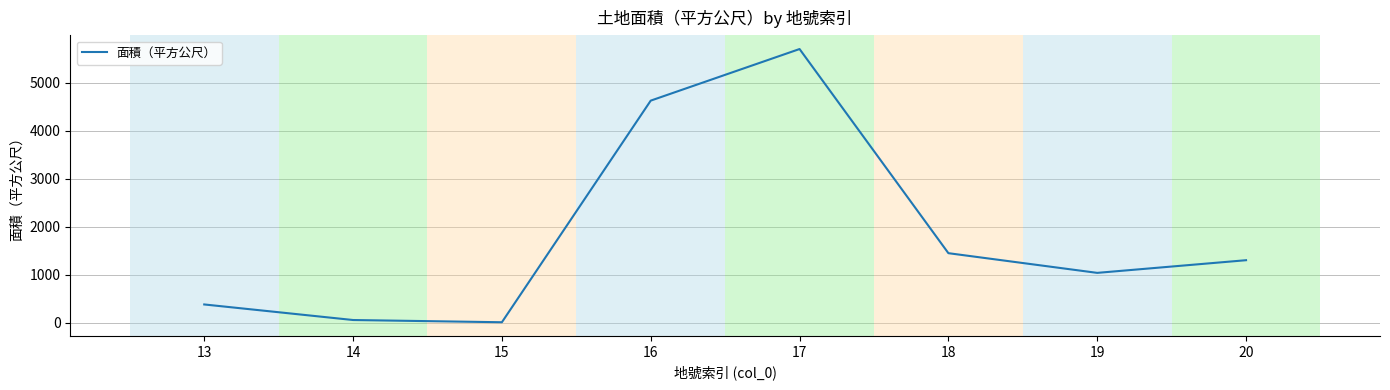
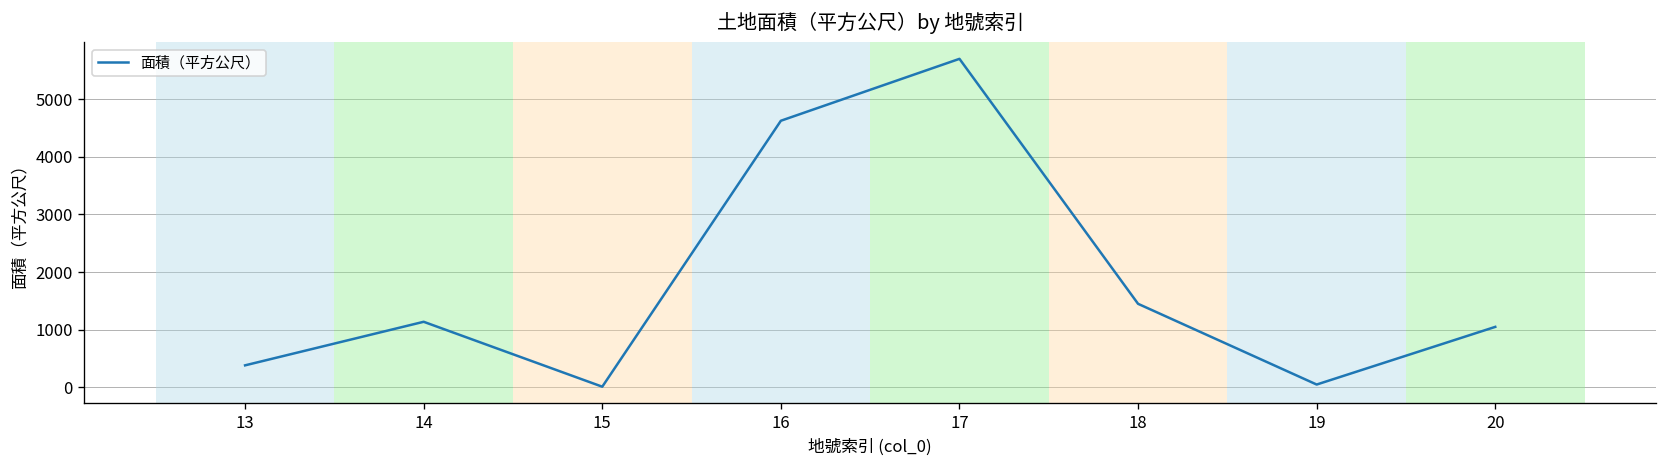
14: 100 -> 1100
19: 1000 -> 0
20: 1300 -> 1000
